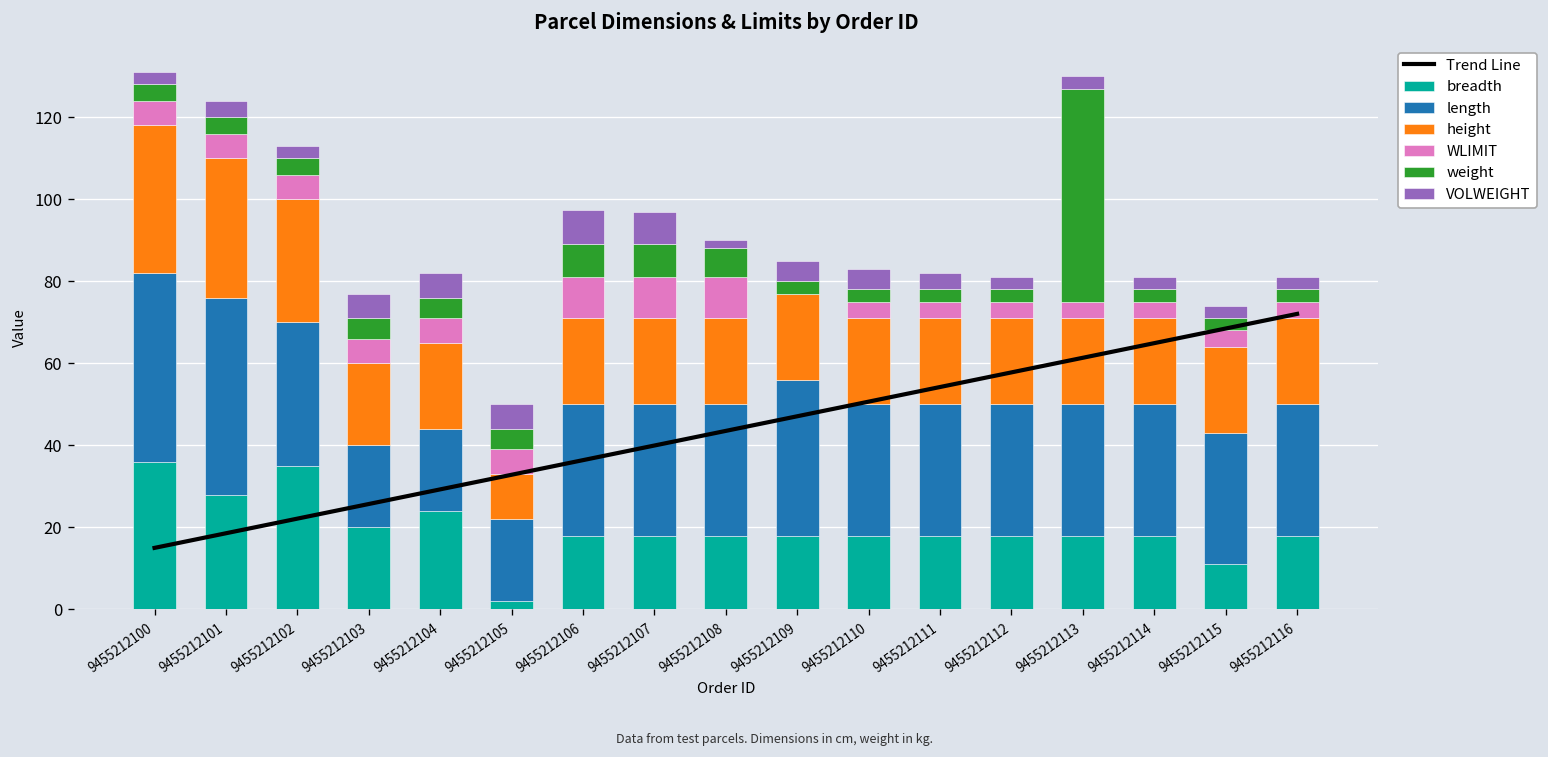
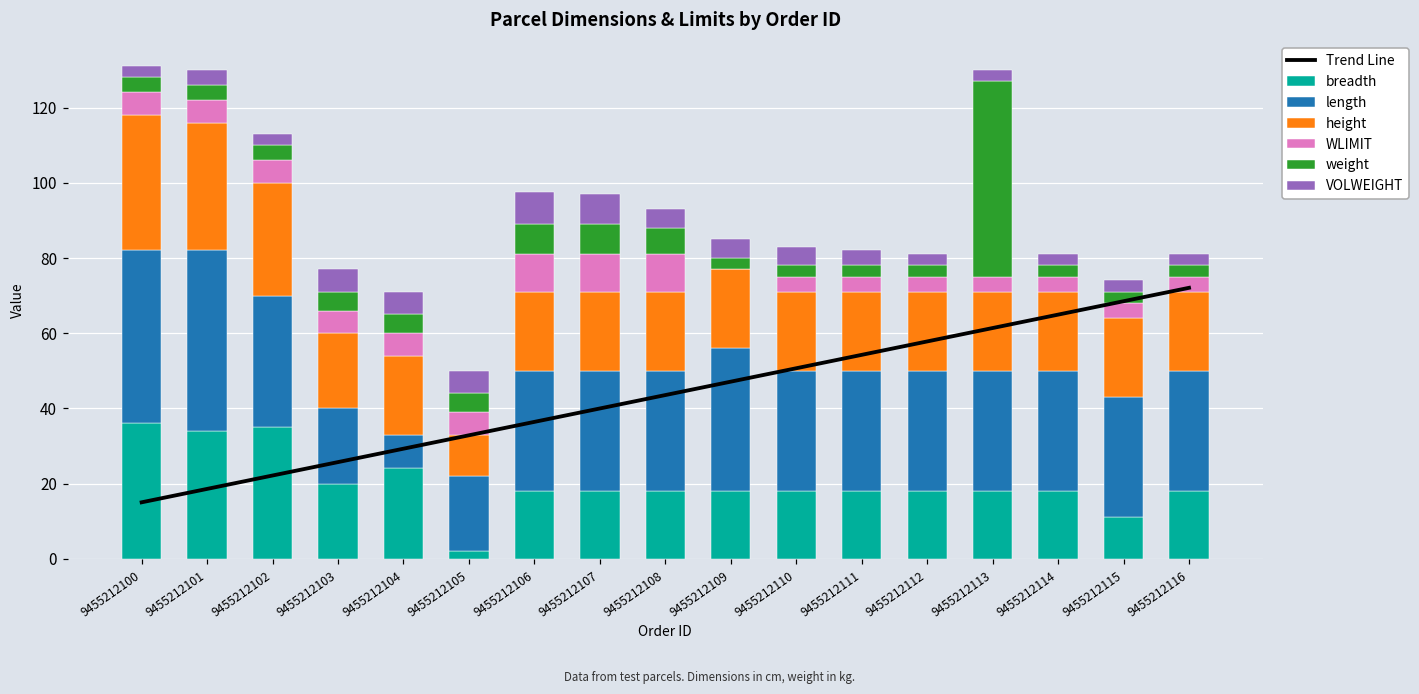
breadth, 9455212101: 28 -> 34
length, 9455212104: 20 -> 9
VOLWEIGHT, 9455212108: 2 -> 5
